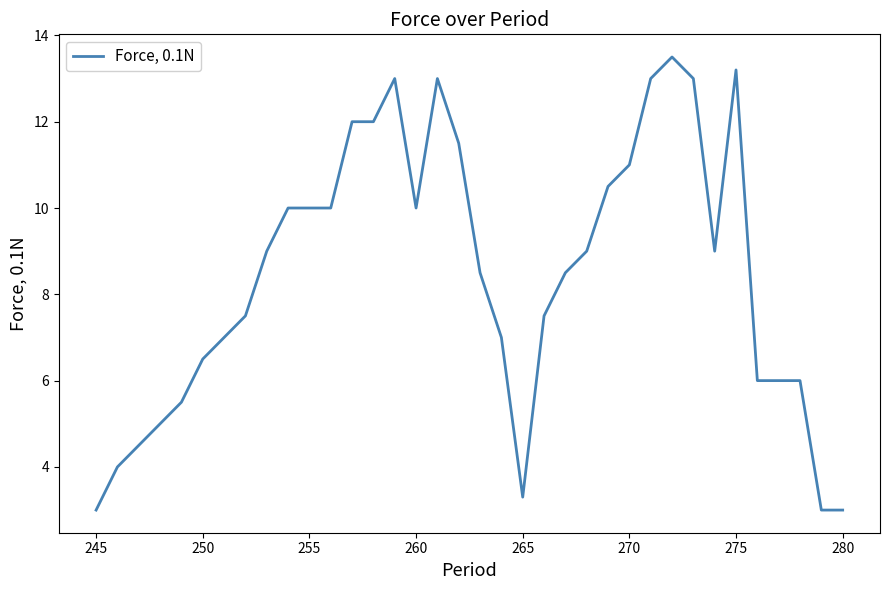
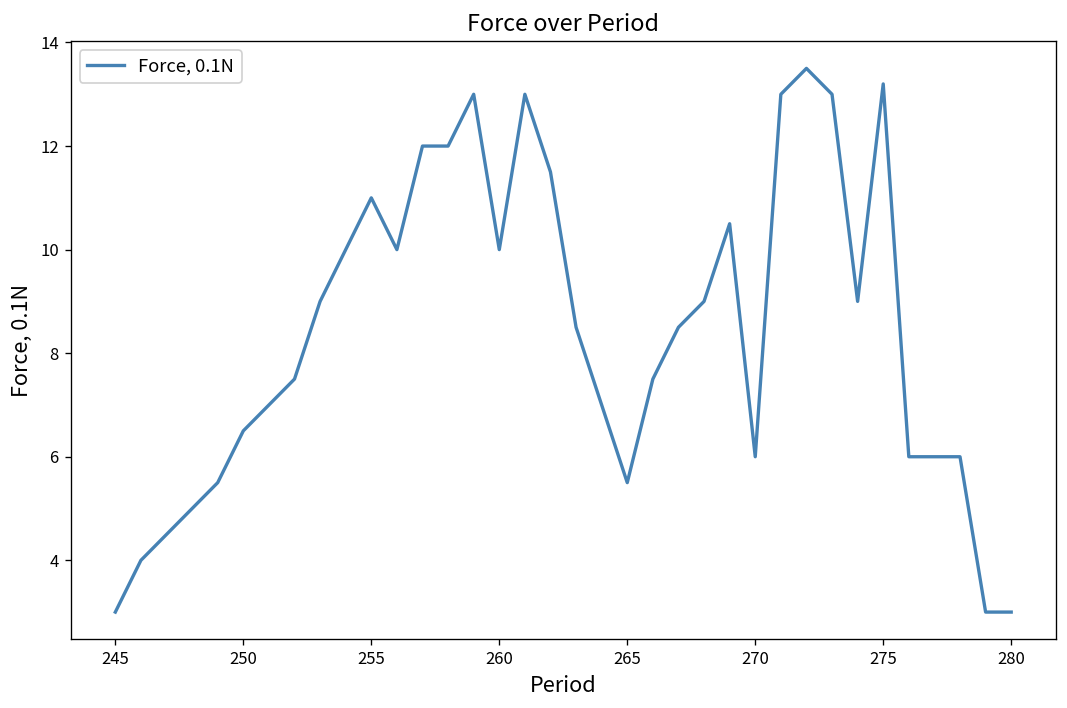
255: 10 -> 11
265: 3.3 -> 5.5
270: 11 -> 6
